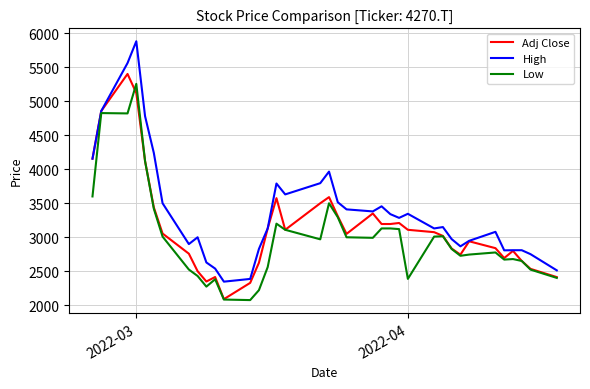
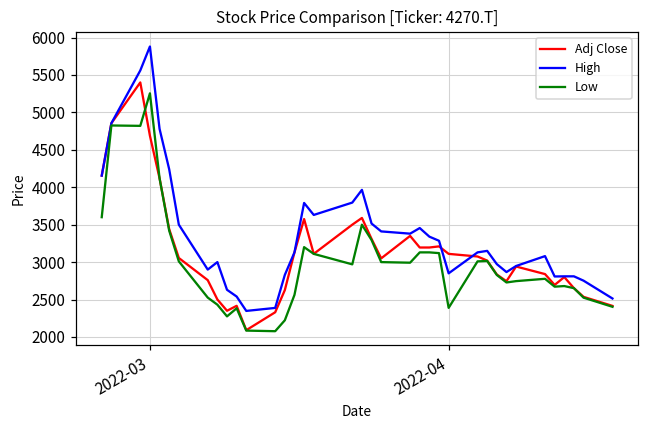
Adj Close, 2022-03: 5100 -> 4700
High, 2022-04: 3300 -> 2900
